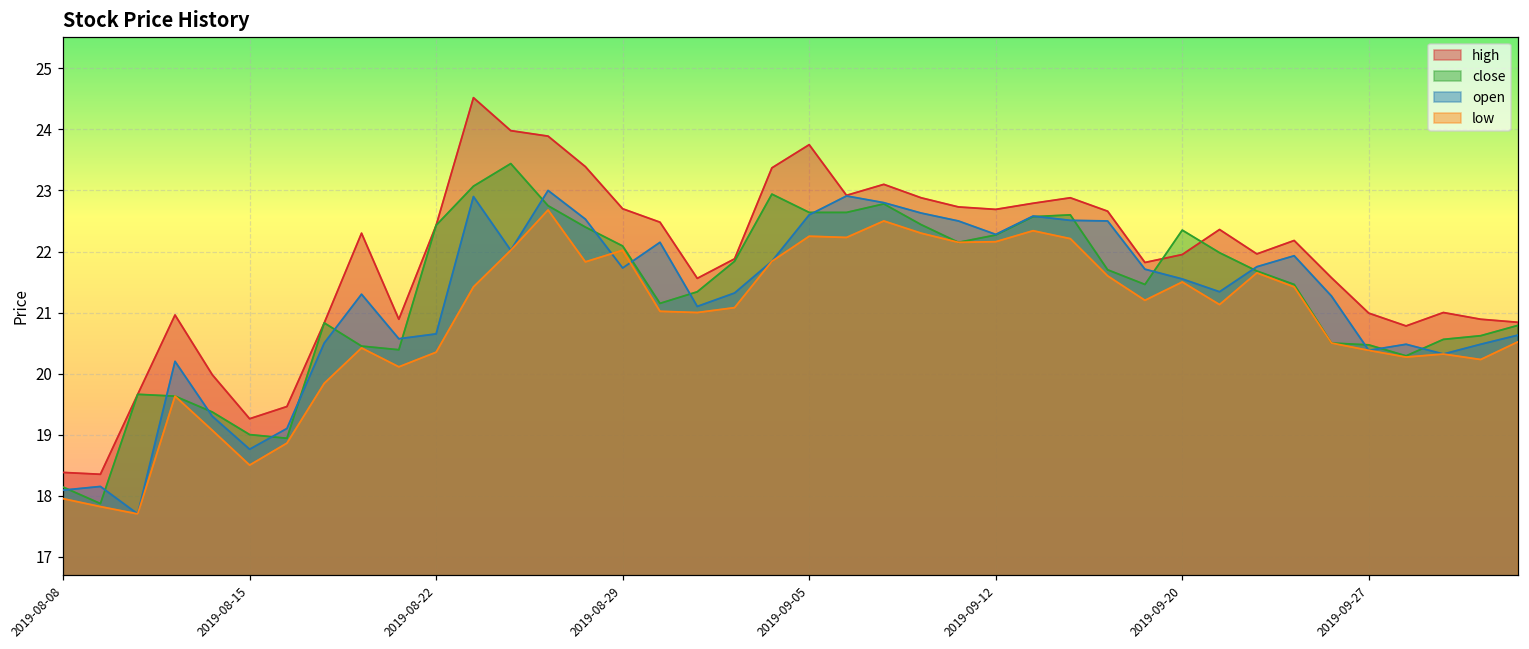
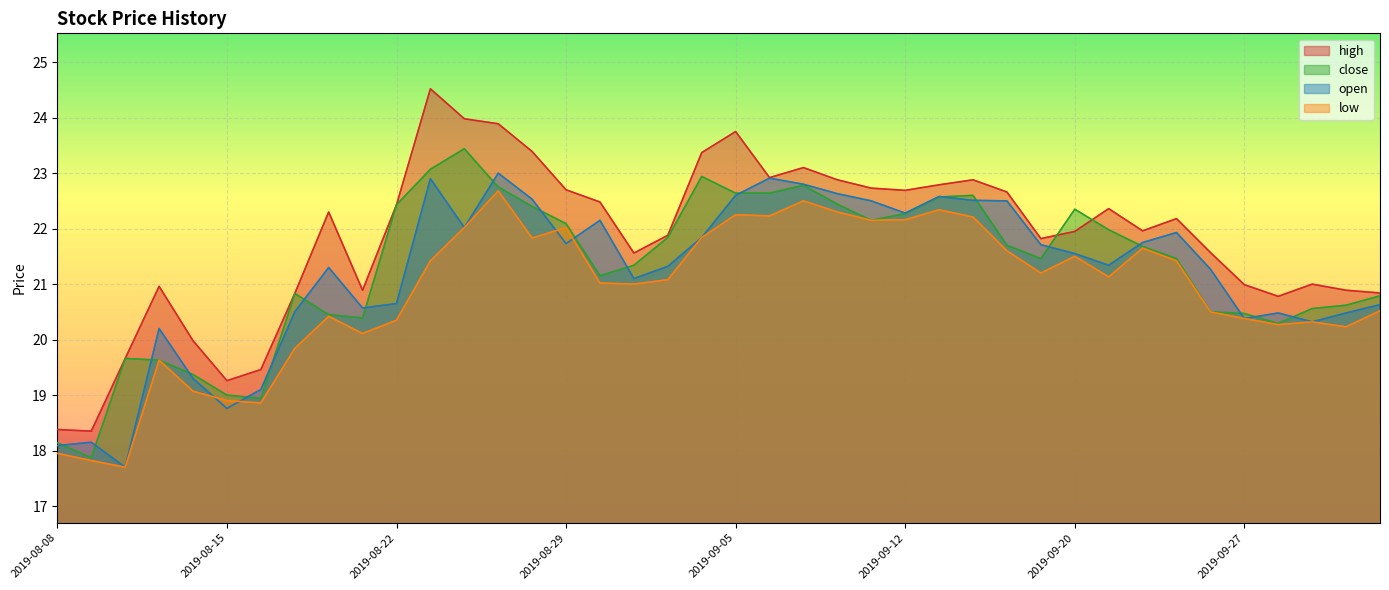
low, 2019-08-15: 18.5 -> 18.9
